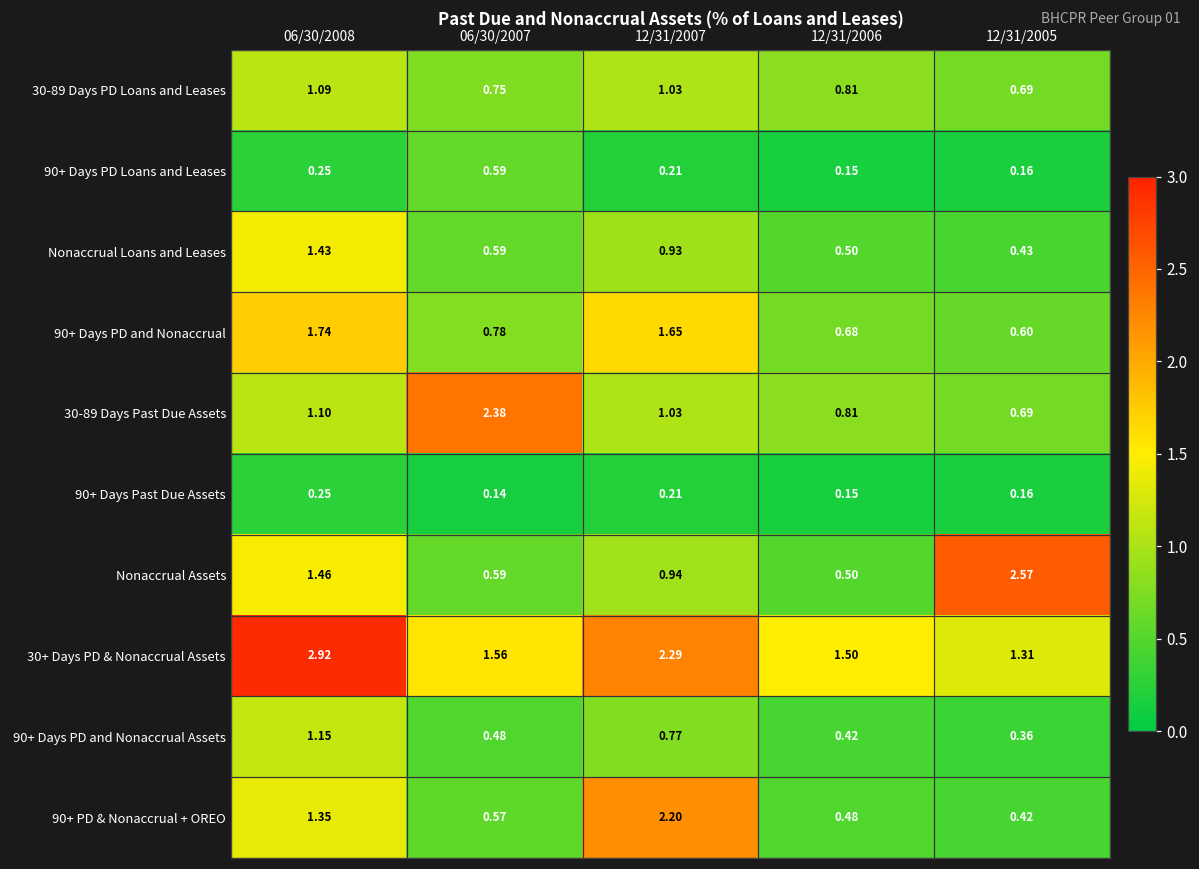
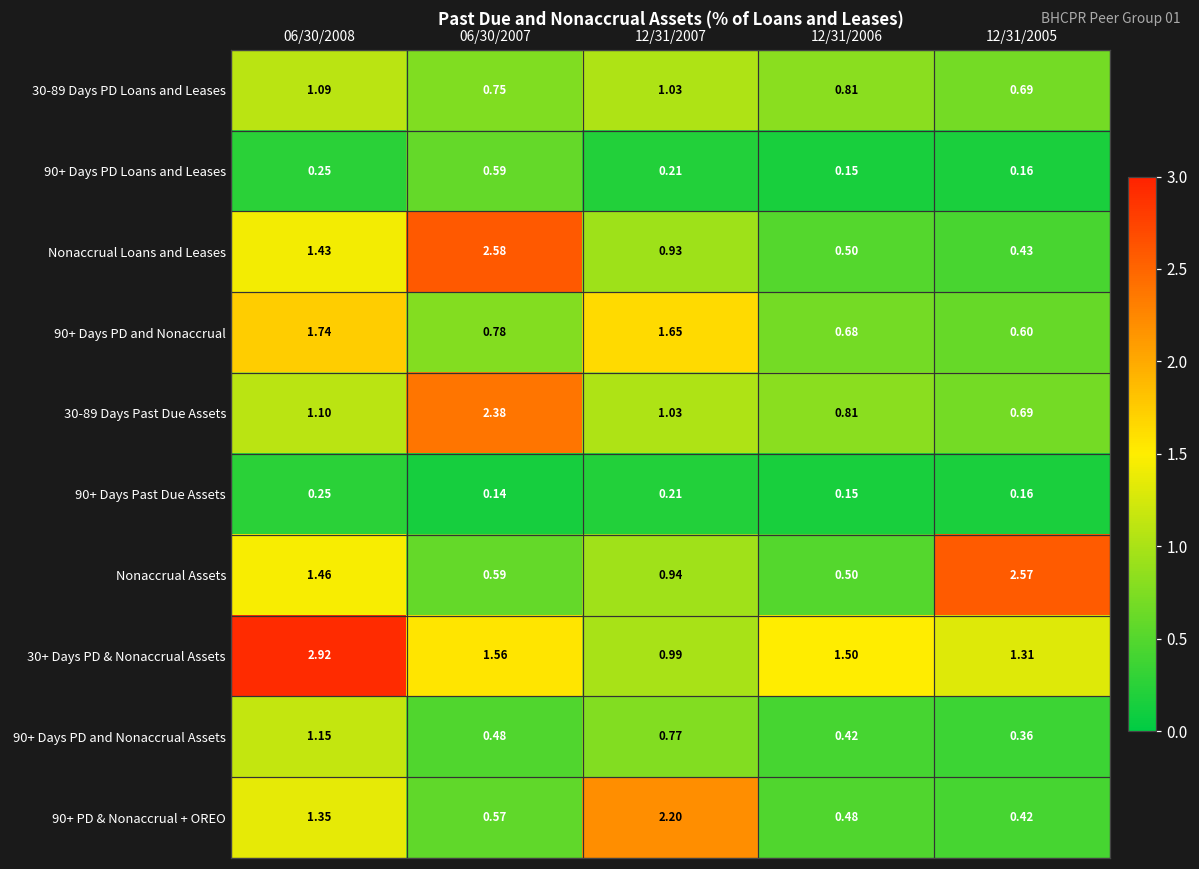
Nonaccrual Loans and Leases, 06/30/2007: 0.59 -> 2.58
30+ Days PD & Nonaccrual Assets, 12/31/2007: 2.29 -> 0.99
